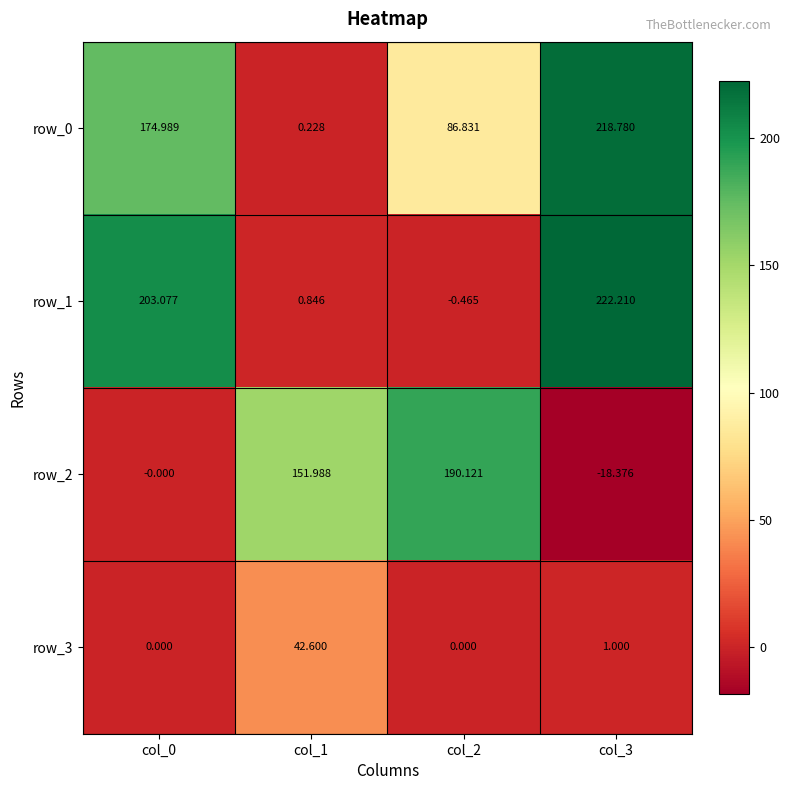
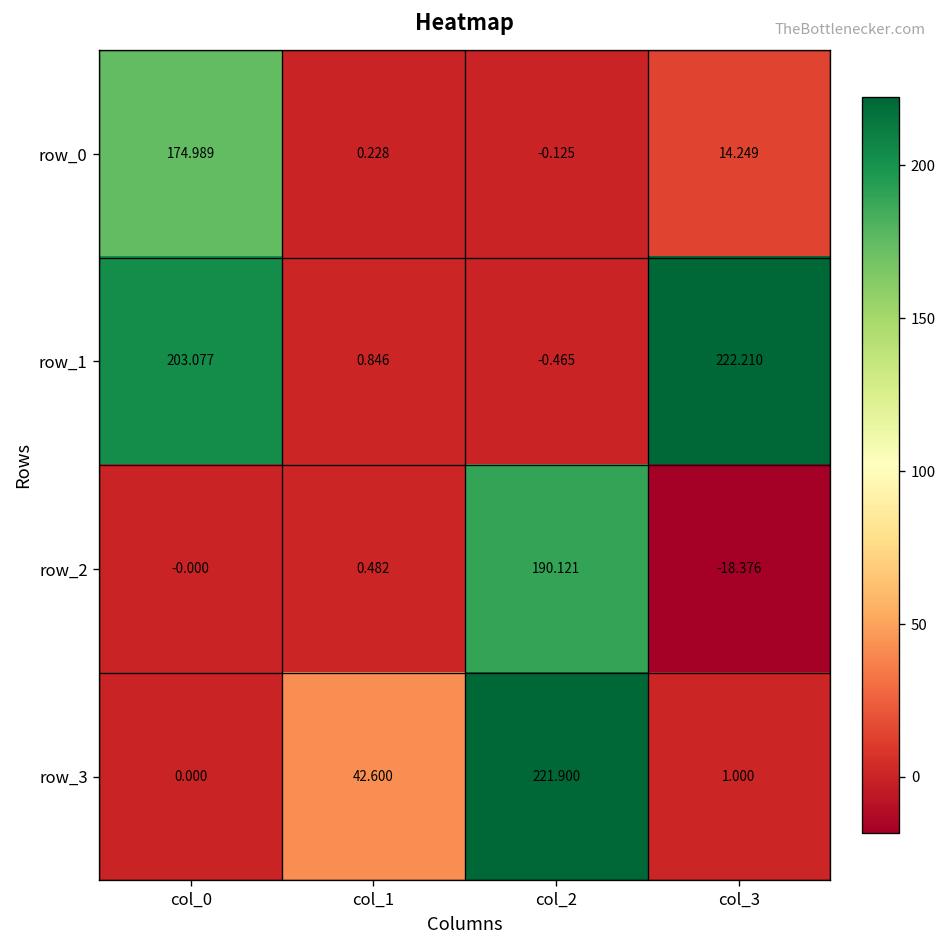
row_0, col_2: 86.831 -> -0.125
row_0, col_3: 218.780 -> 14.249
row_2, col_1: 151.988 -> 0.482
row_3, col_2: 0.000 -> 221.900
